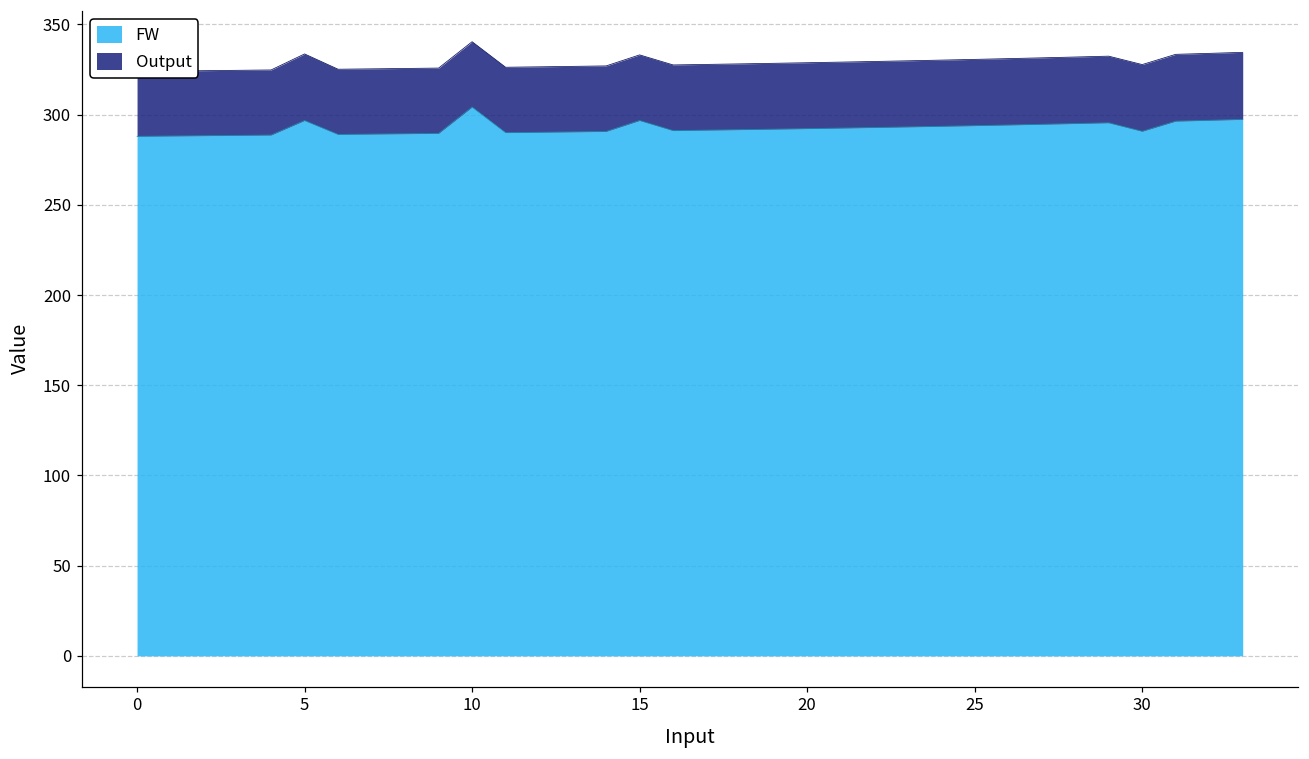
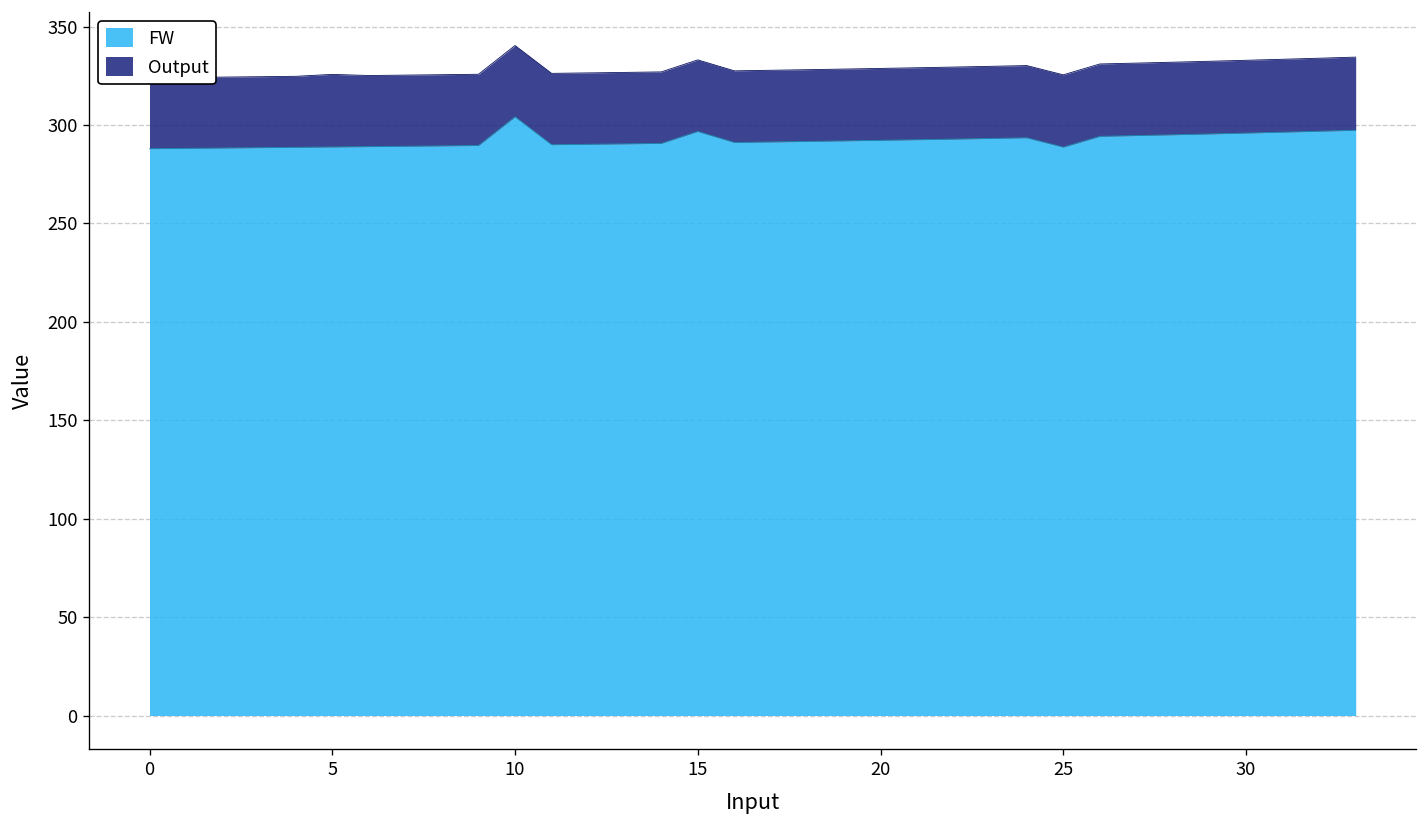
FW, 5: 297 -> 289
FW, 25: 294 -> 289
FW, 30: 291 -> 296
